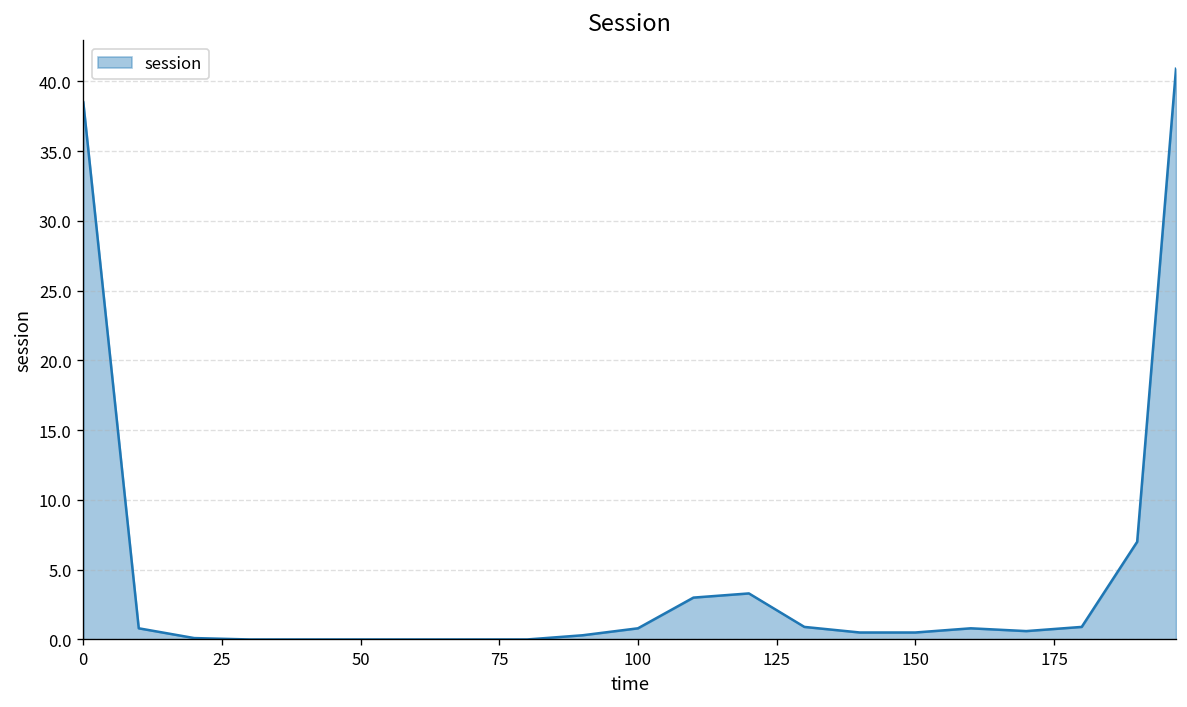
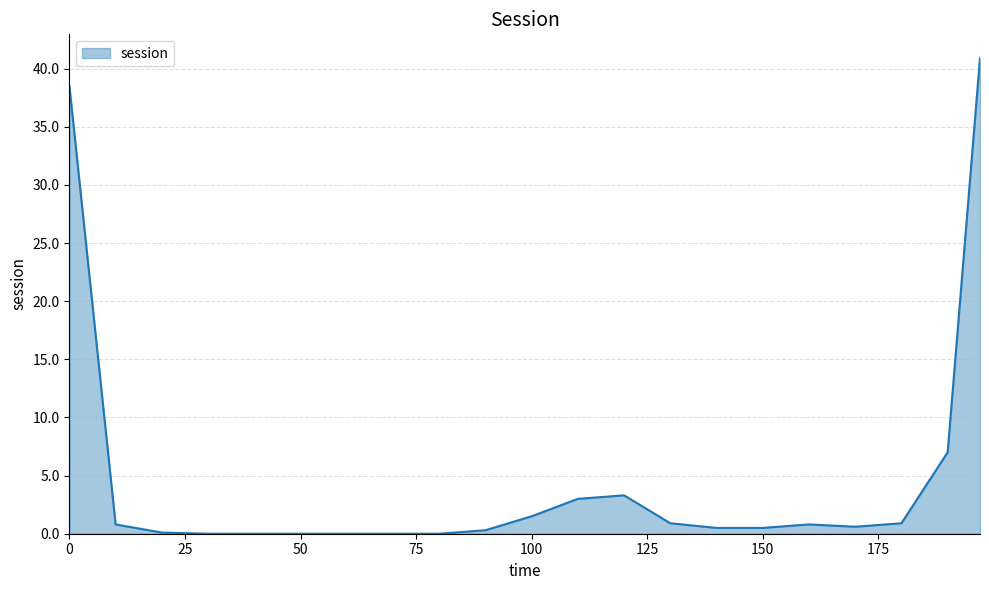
100: 0.8 -> 1.5
